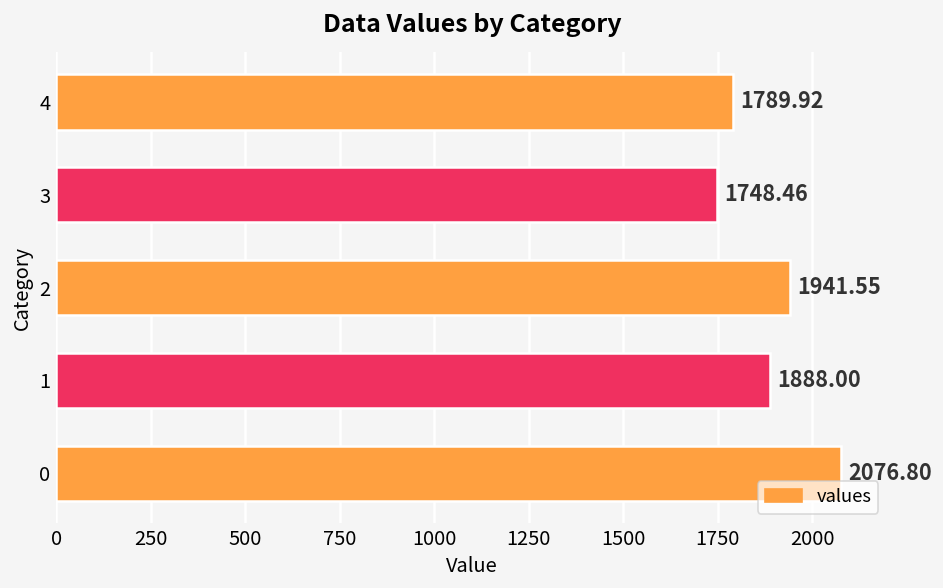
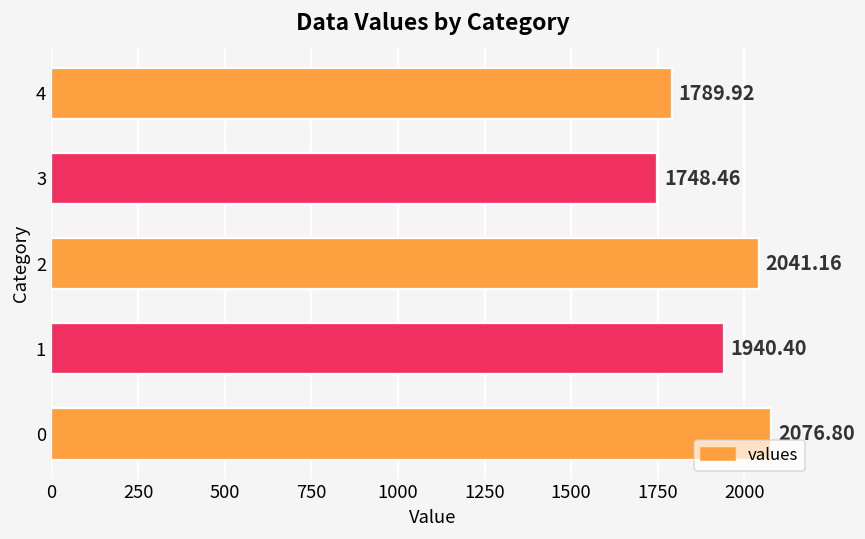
2: 1941.55 -> 2041.16
1: 1888.00 -> 1940.40
